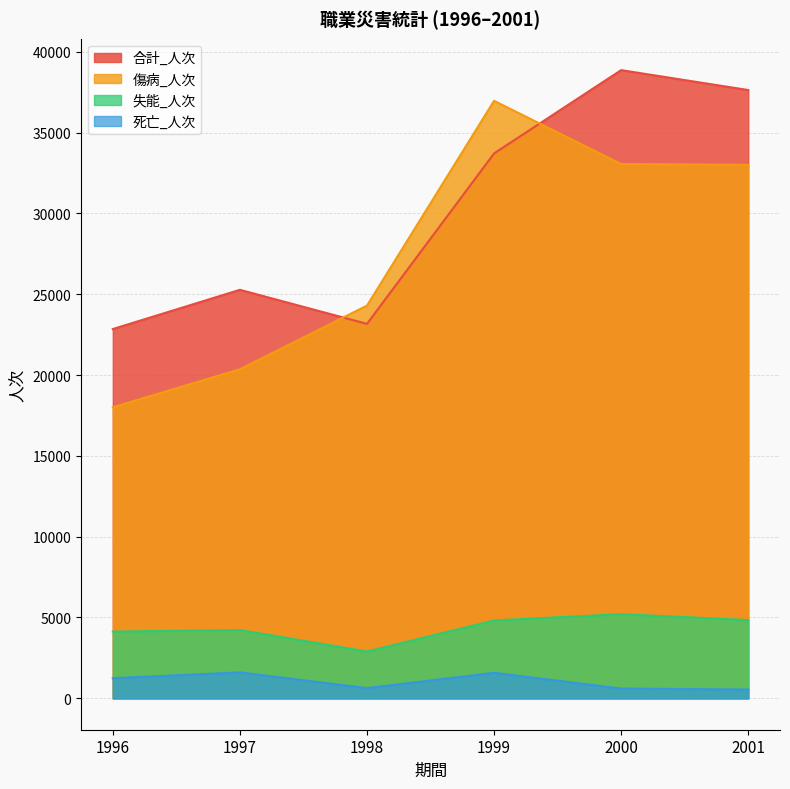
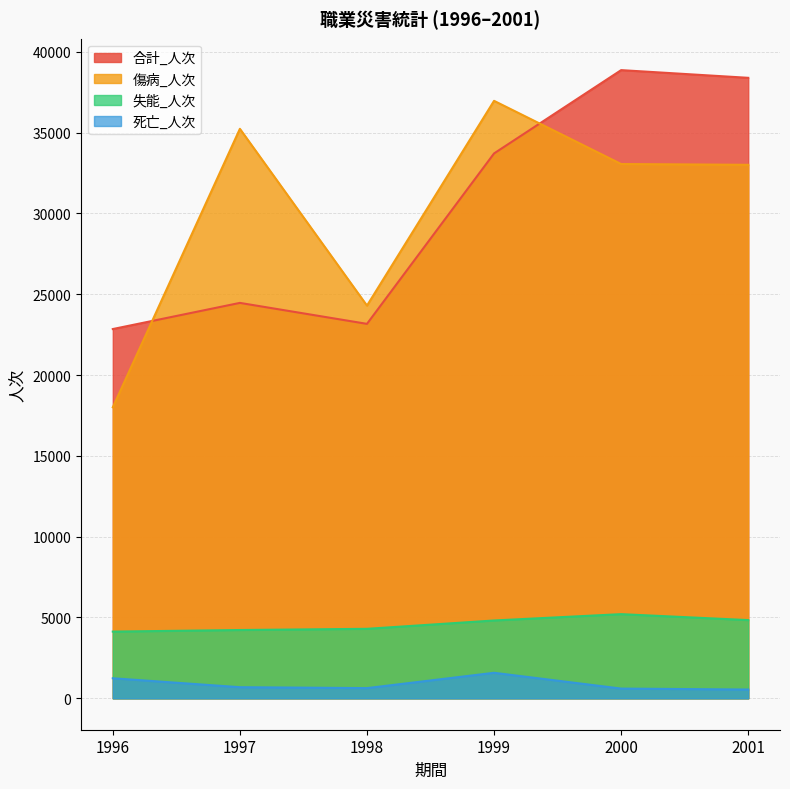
合計_人次, 1997: 25300 -> 24500
傷病_人次, 1997: 20400 -> 35200
死亡_人次, 1997: 1600 -> 700
失能_人次, 1998: 2900 -> 4300
合計_人次, 2001: 37600 -> 38400
